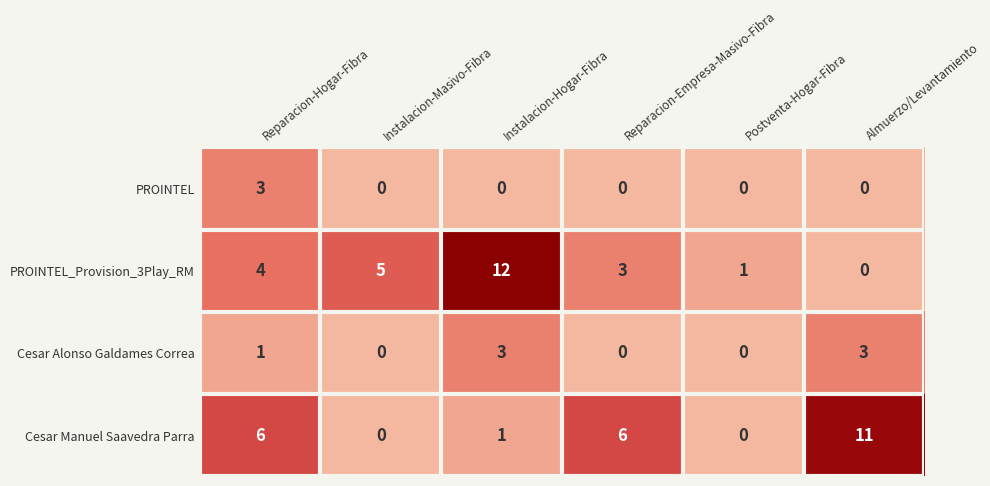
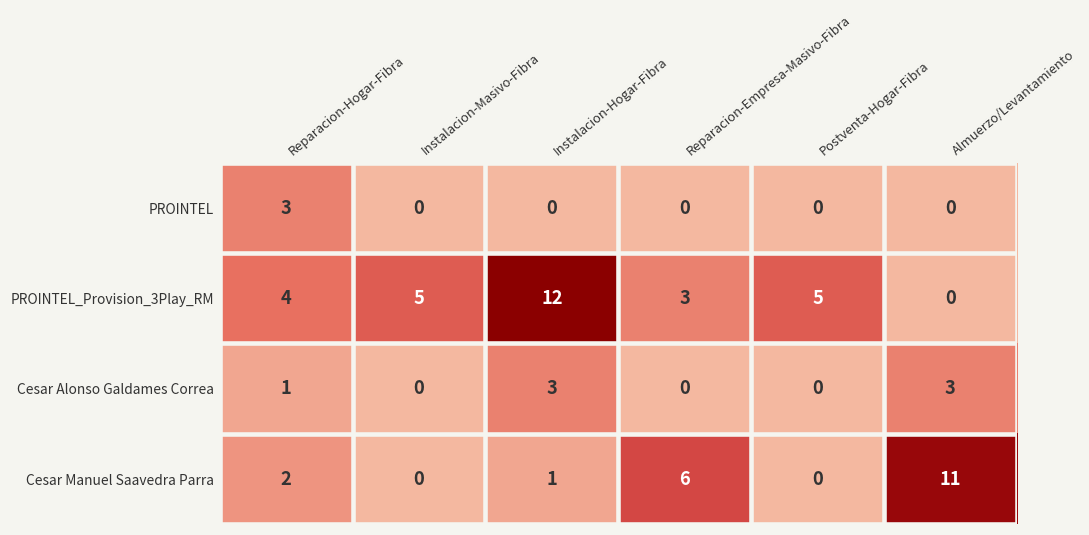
PROINTEL_Provision_3Play_RM, Postventa-Hogar-Fibra: 1 -> 5
Cesar Manuel Saavedra Parra, Reparacion-Hogar-Fibra: 6 -> 2
